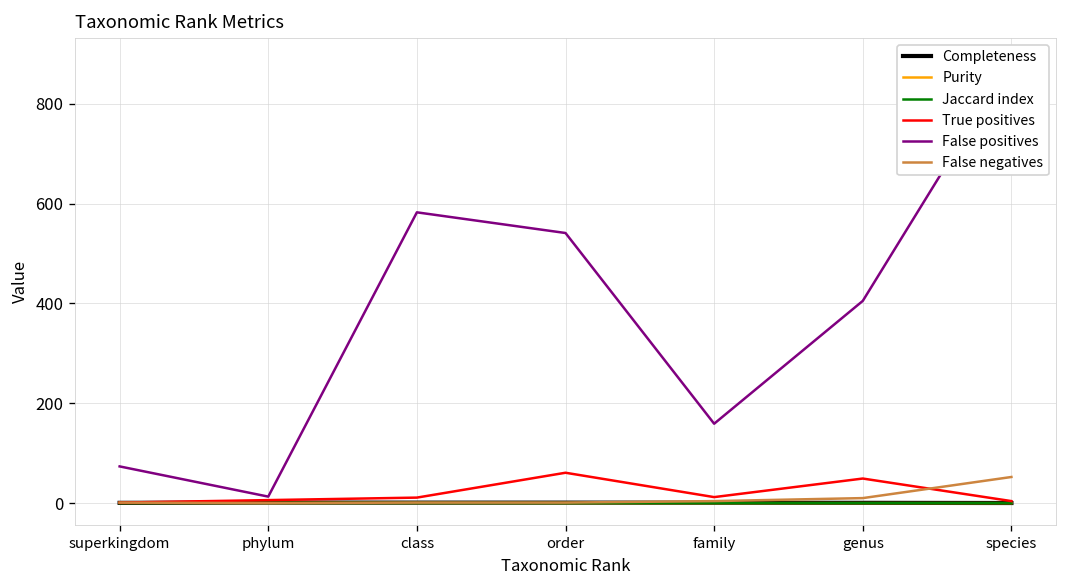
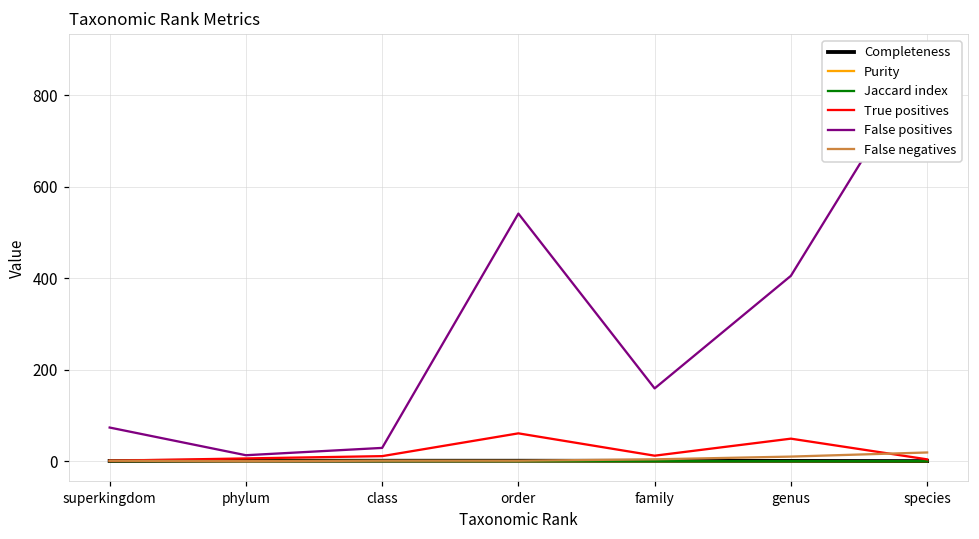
False positives, class: 580 -> 30
False negatives, species: 50 -> 20
